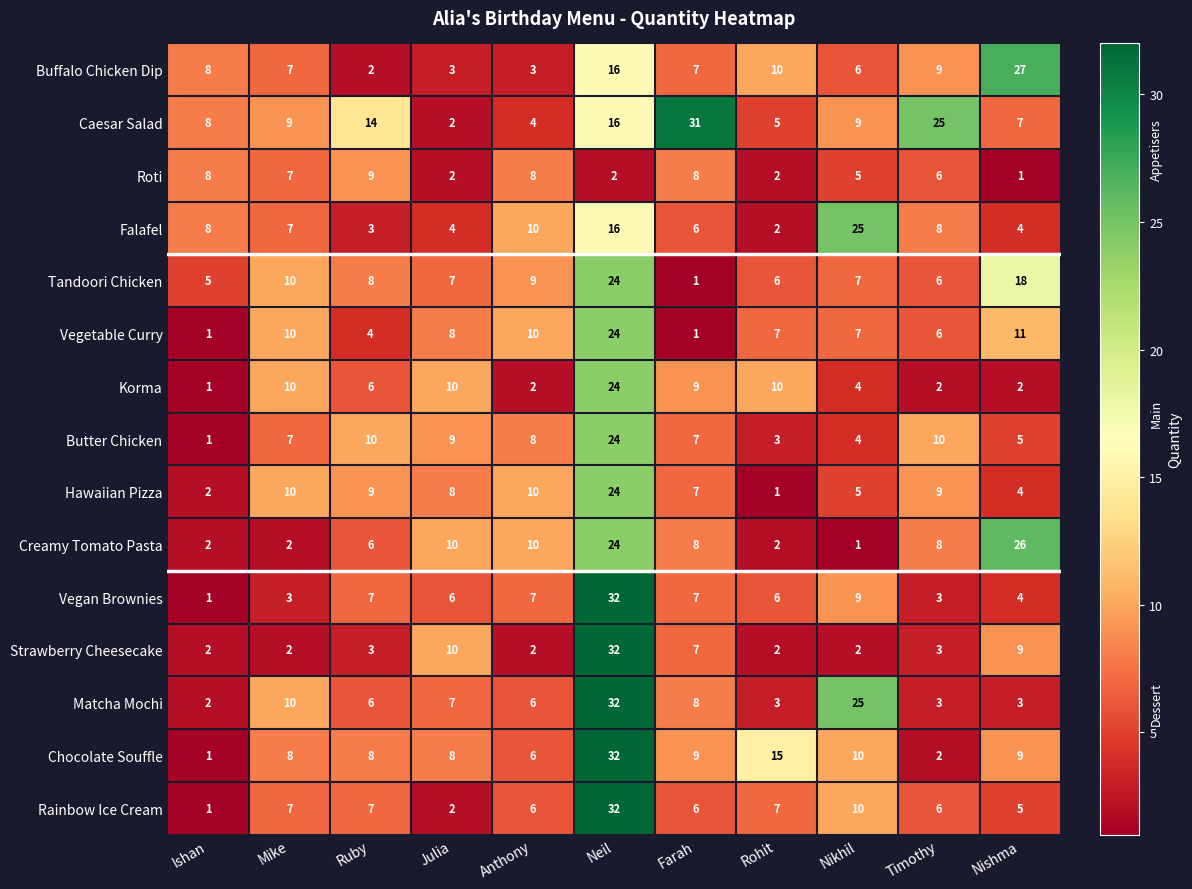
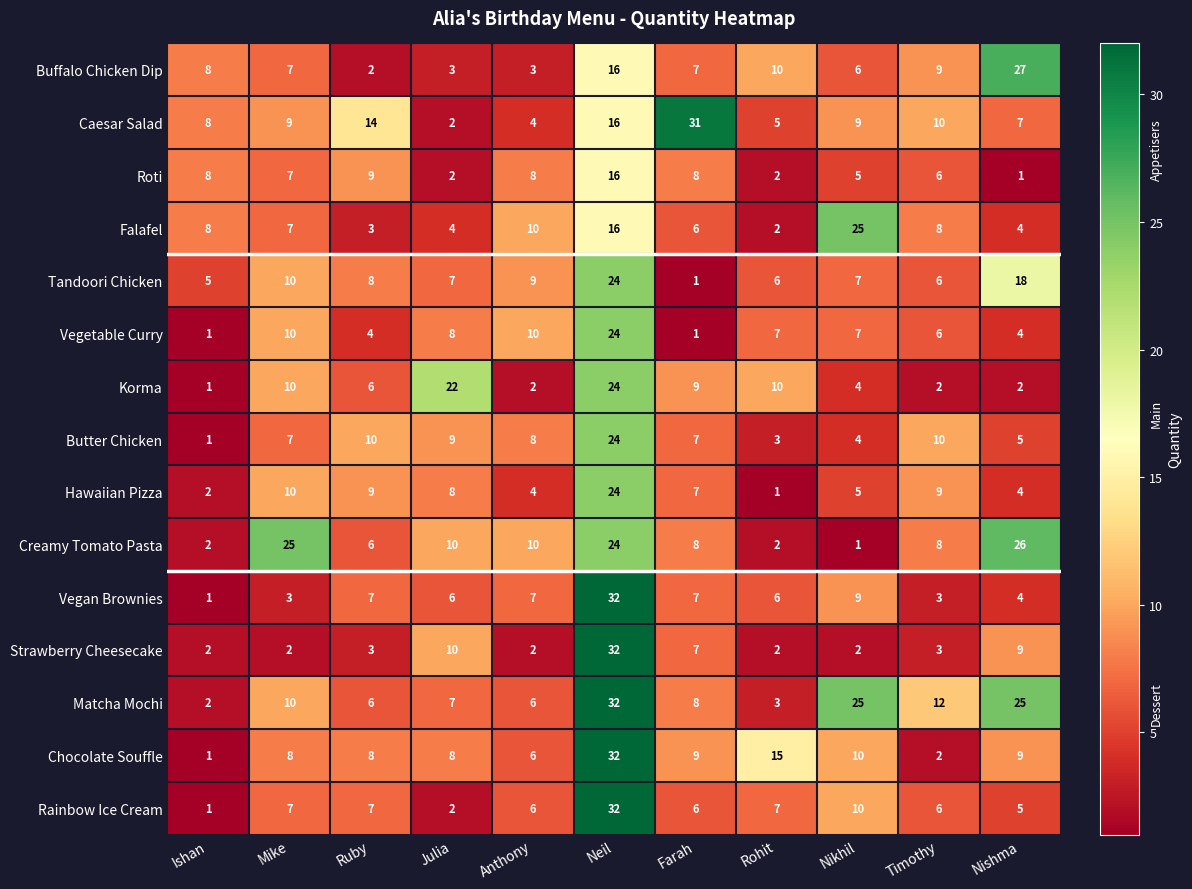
Caesar Salad, Timothy: 25 -> 10
Roti, Neil: 2 -> 16
Vegetable Curry, Nishma: 11 -> 4
Korma, Julia: 10 -> 22
Hawaiian Pizza, Anthony: 10 -> 4
Creamy Tomato Pasta, Mike: 2 -> 25
Matcha Mochi, Timothy: 3 -> 12
Matcha Mochi, Nishma: 3 -> 25
